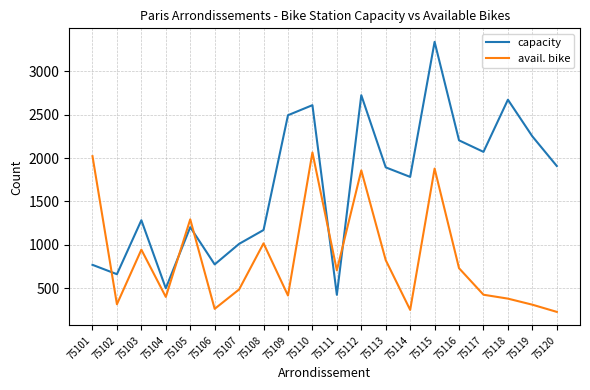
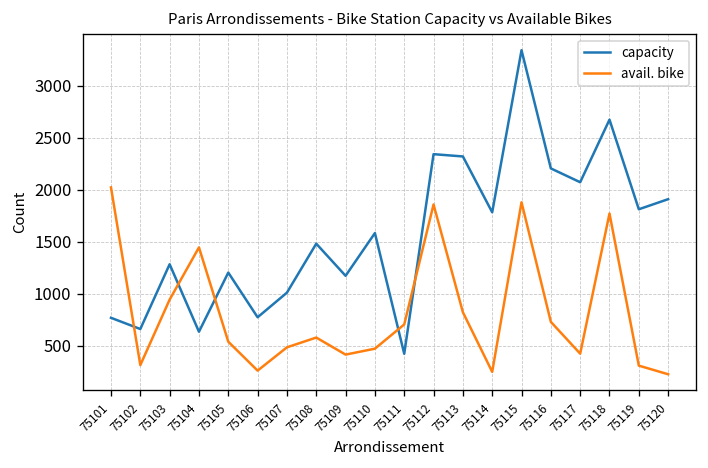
capacity, 75104: 500 -> 600
avail. bike, 75104: 400 -> 1400
avail. bike, 75105: 1300 -> 500
capacity, 75108: 1200 -> 1500
avail. bike, 75108: 1000 -> 600
capacity, 75109: 2500 -> 1200
capacity, 75110: 2600 -> 1600
avail. bike, 75110: 2100 -> 500
capacity, 75112: 2700 -> 2300
capacity, 75113: 1900 -> 2300
avail. bike, 75118: 400 -> 1800
capacity, 75119: 2300 -> 1800
